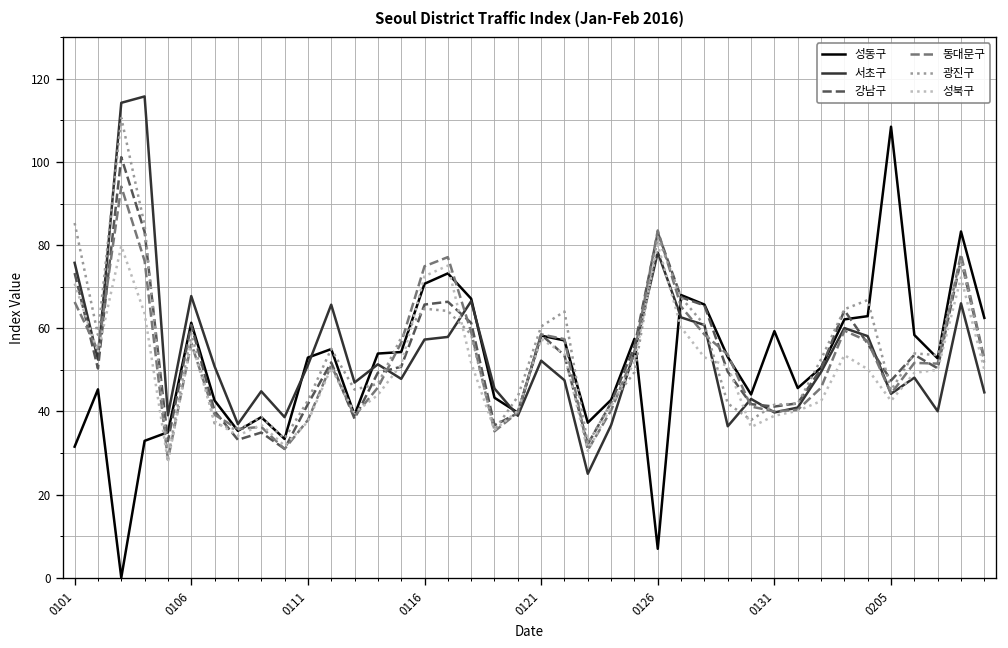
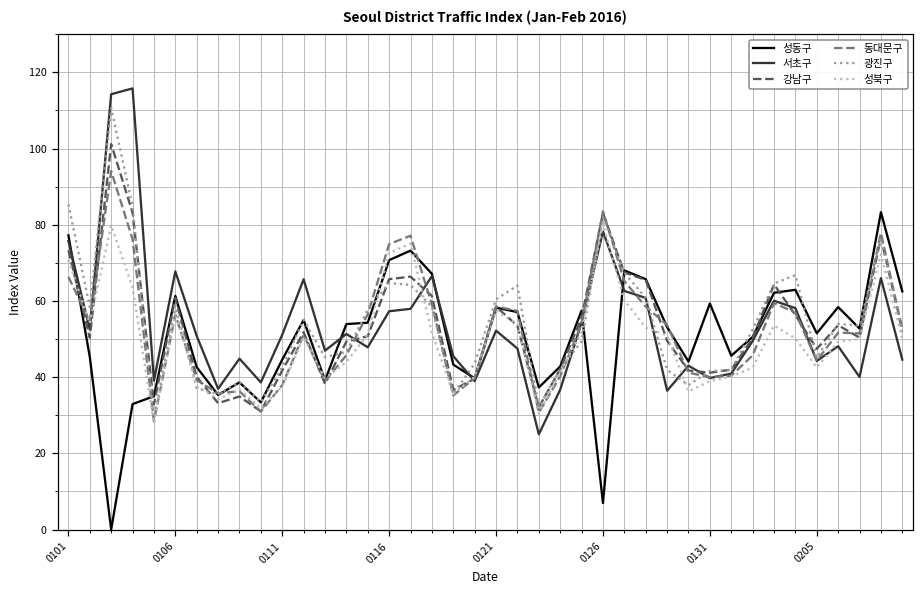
성동구, 0101: 32 -> 77
성동구, 0111: 53 -> 45
성동구, 0205: 109 -> 52
